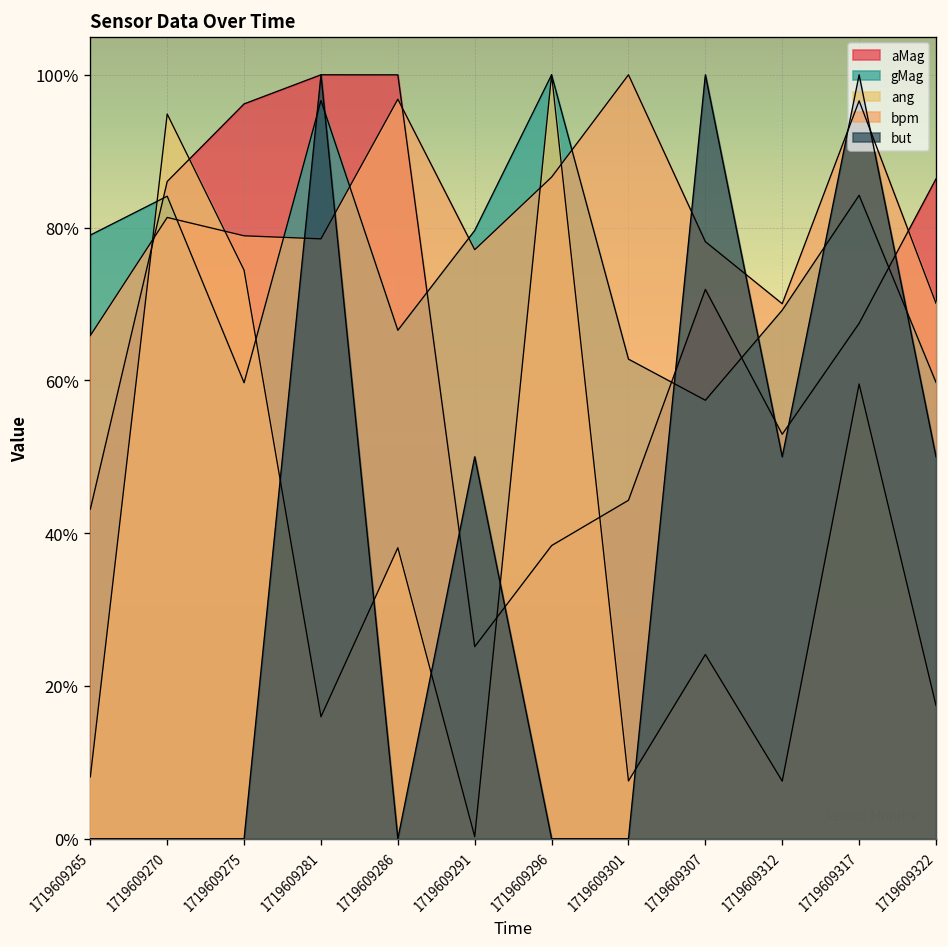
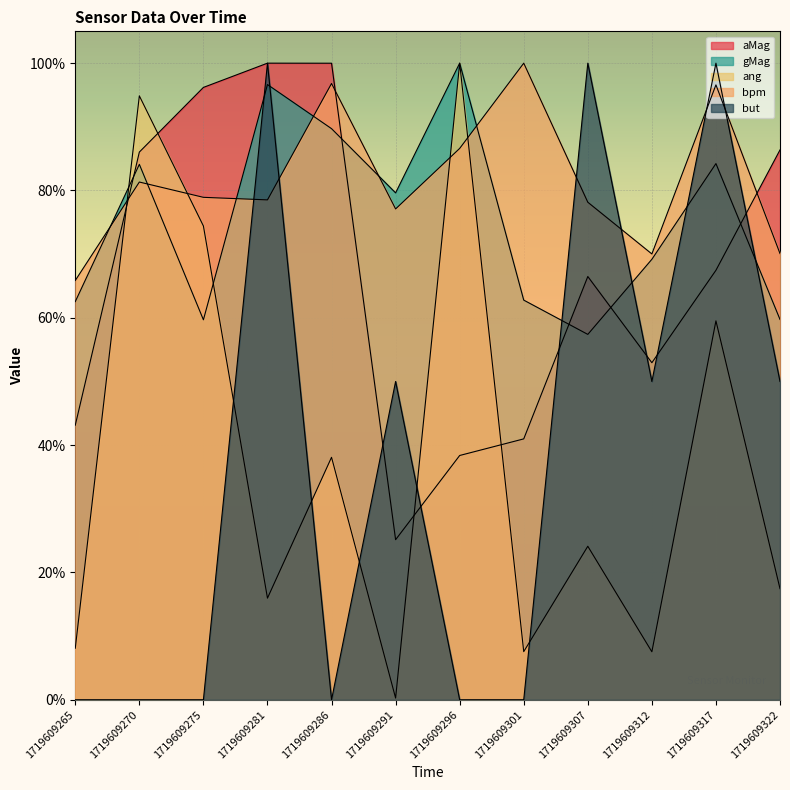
gMag, 1719609265: 79% -> 63%
gMag, 1719609286: 67% -> 90%
aMag, 1719609301: 44% -> 41%
aMag, 1719609307: 72% -> 66%
